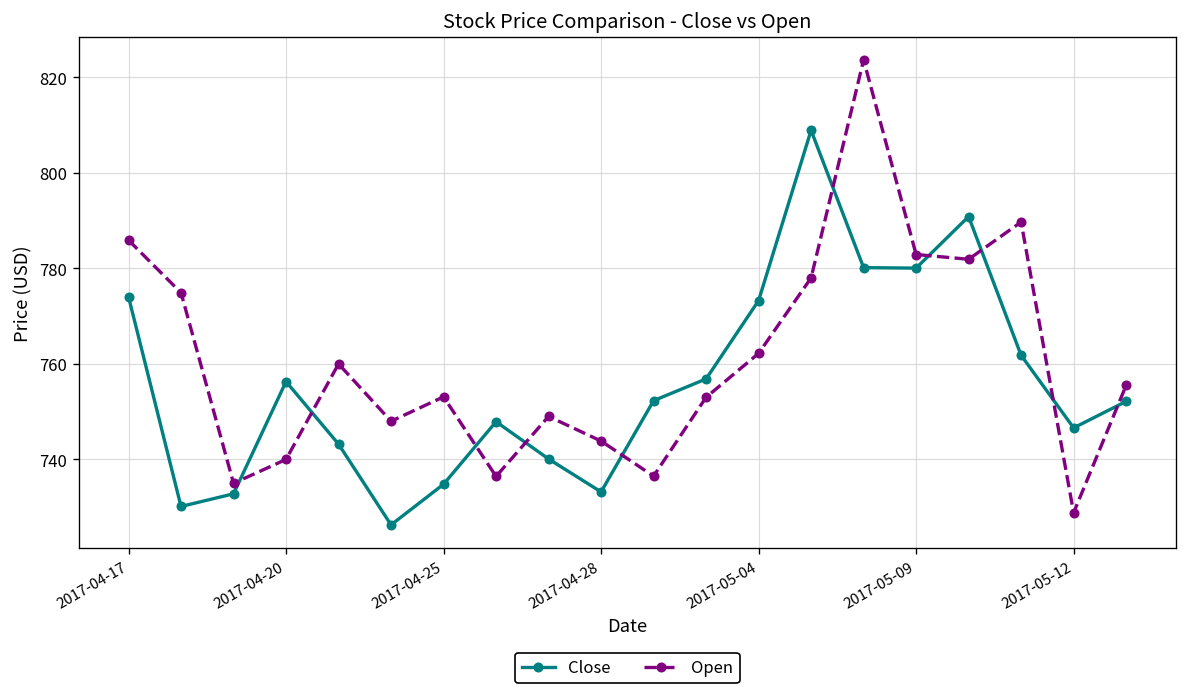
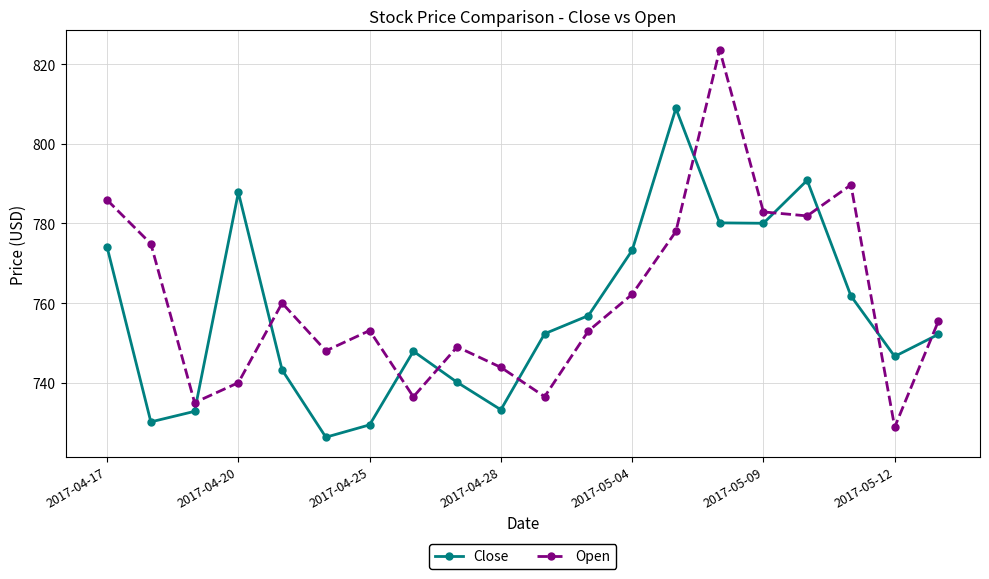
Close, 2017-04-20: 756 -> 788
Close, 2017-04-25: 735 -> 729
